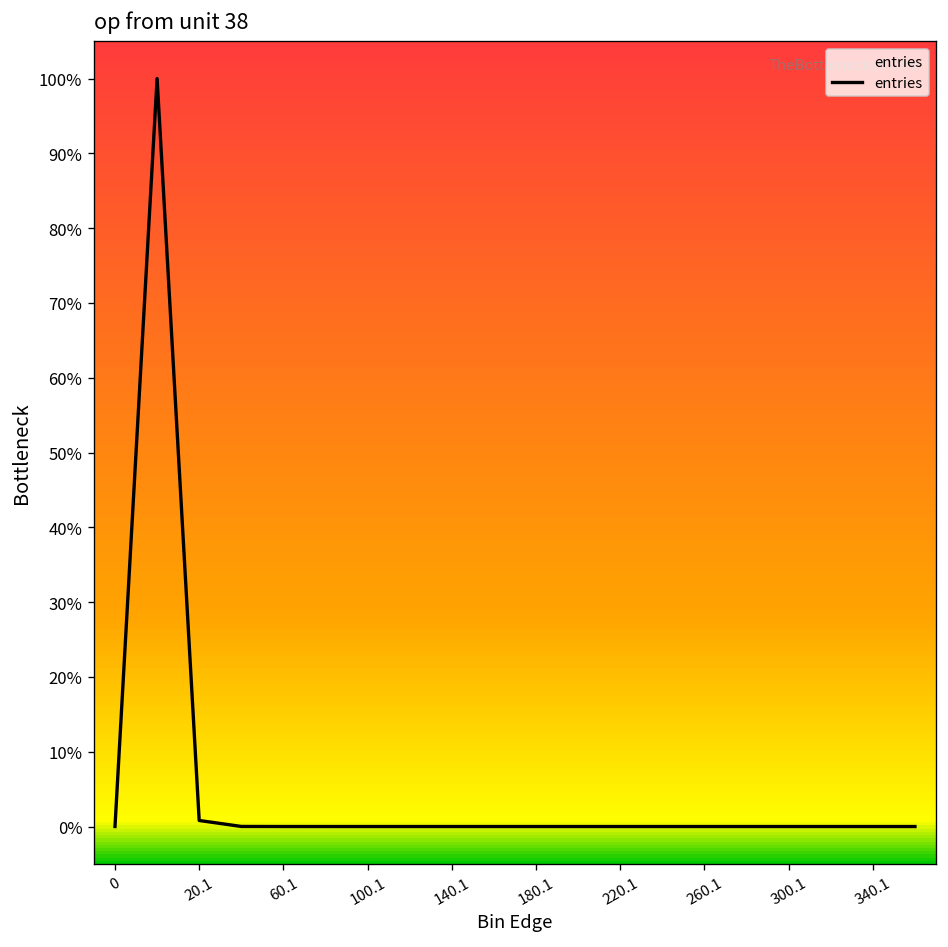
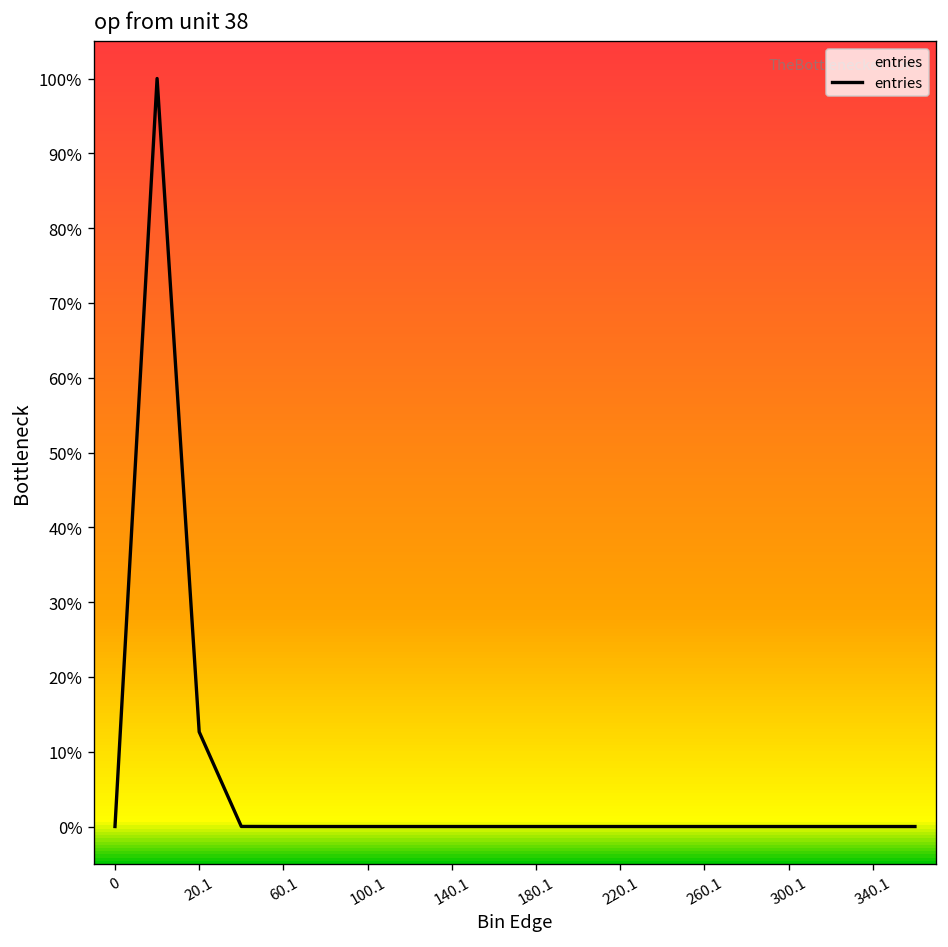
20.1: 1% -> 13%
